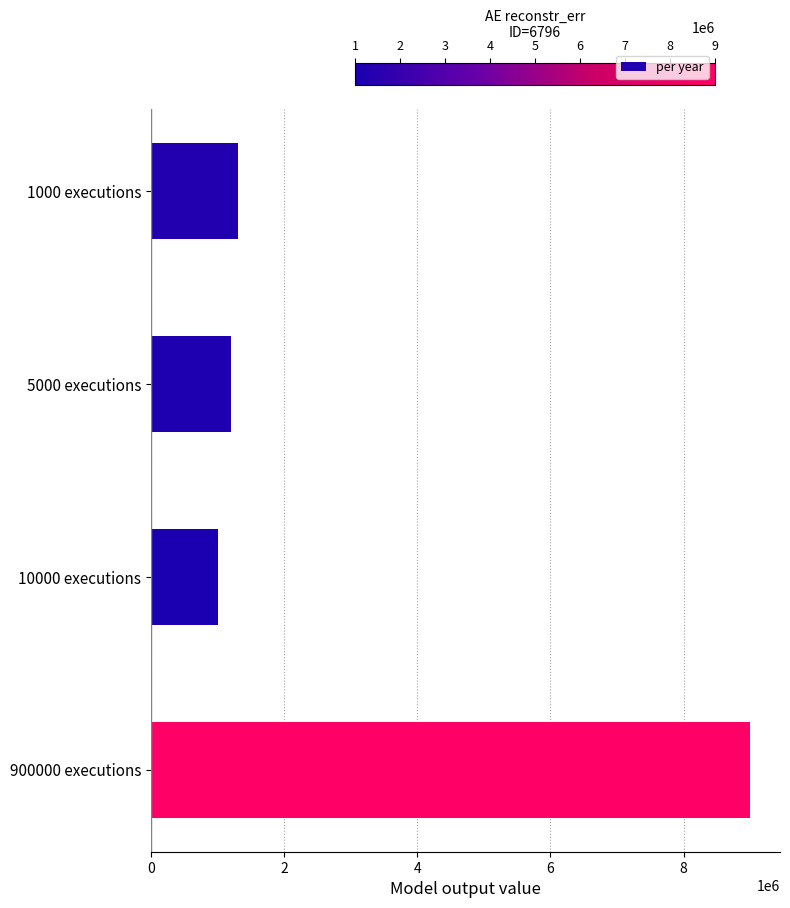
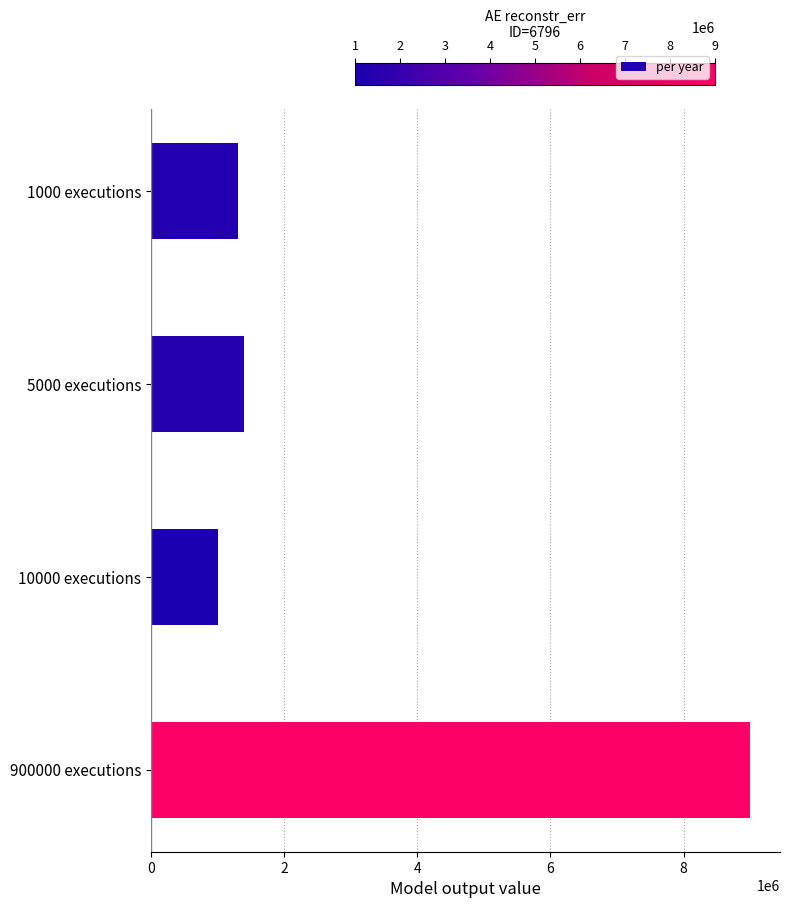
5000 executions: 1200000 -> 1400000
